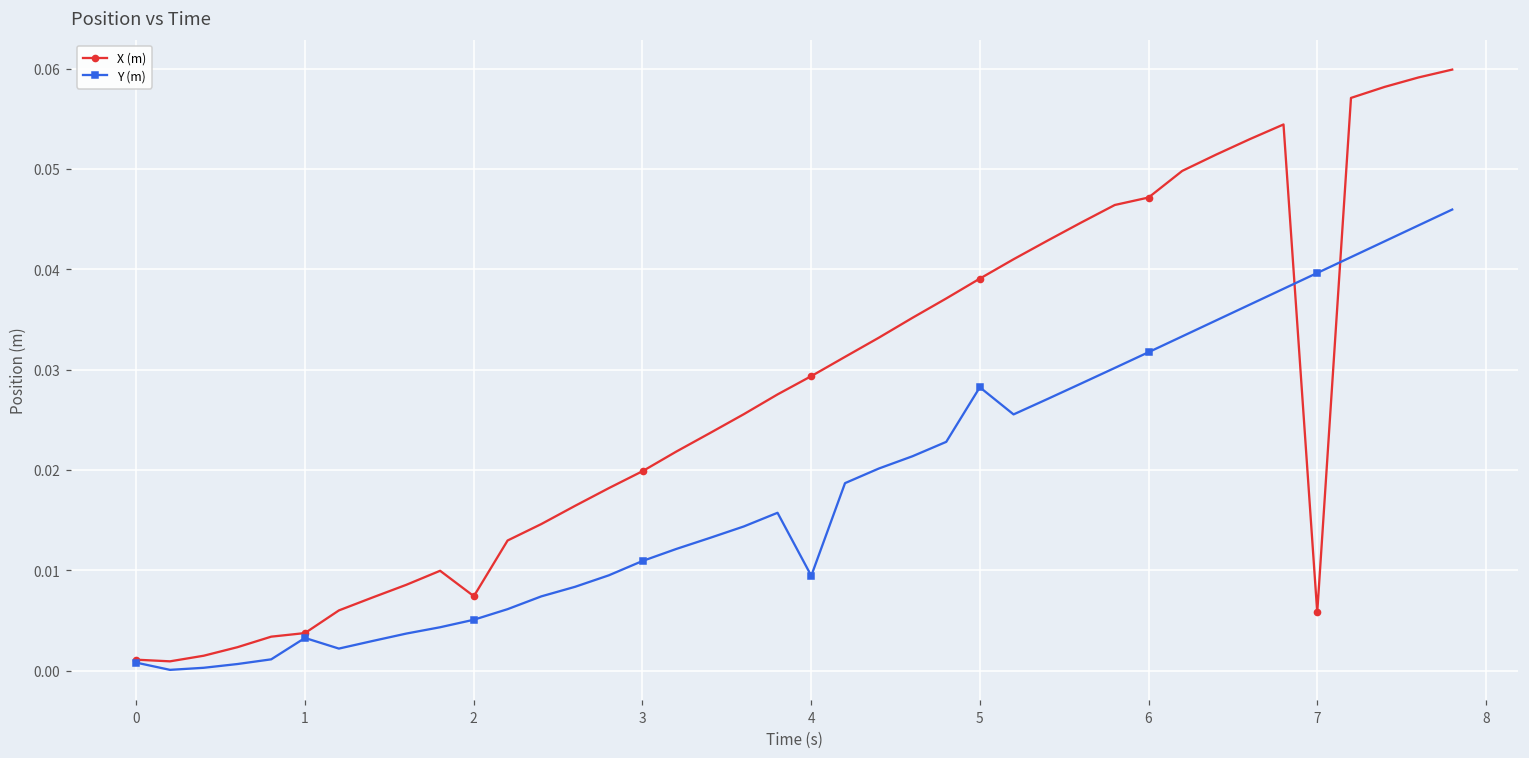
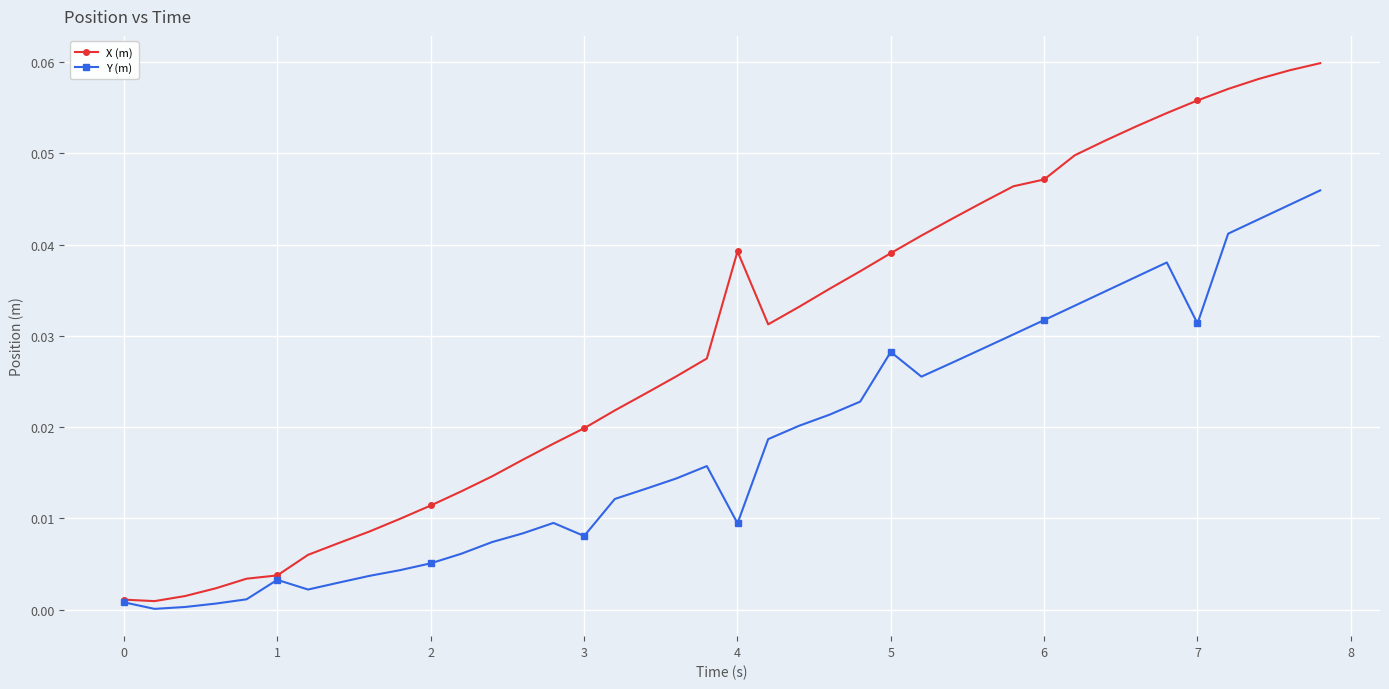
X (m), 2: 0.007 -> 0.011
Y (m), 3: 0.011 -> 0.008
X (m), 4: 0.029 -> 0.039
X (m), 7: 0.006 -> 0.056
Y (m), 7: 0.040 -> 0.031
